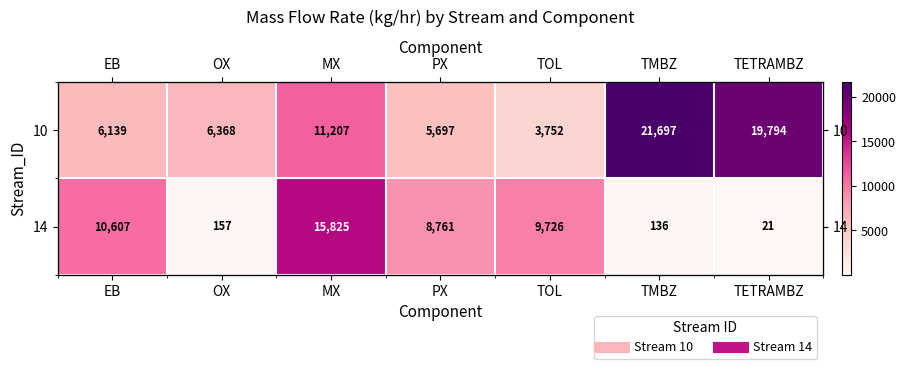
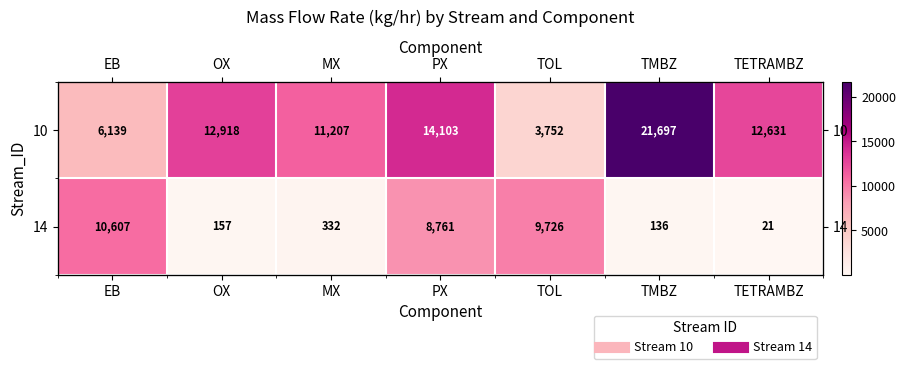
10, OX: 6,368 -> 12,918
10, PX: 5,697 -> 14,103
10, TETRAMBZ: 19,794 -> 12,631
14, MX: 15,825 -> 332
